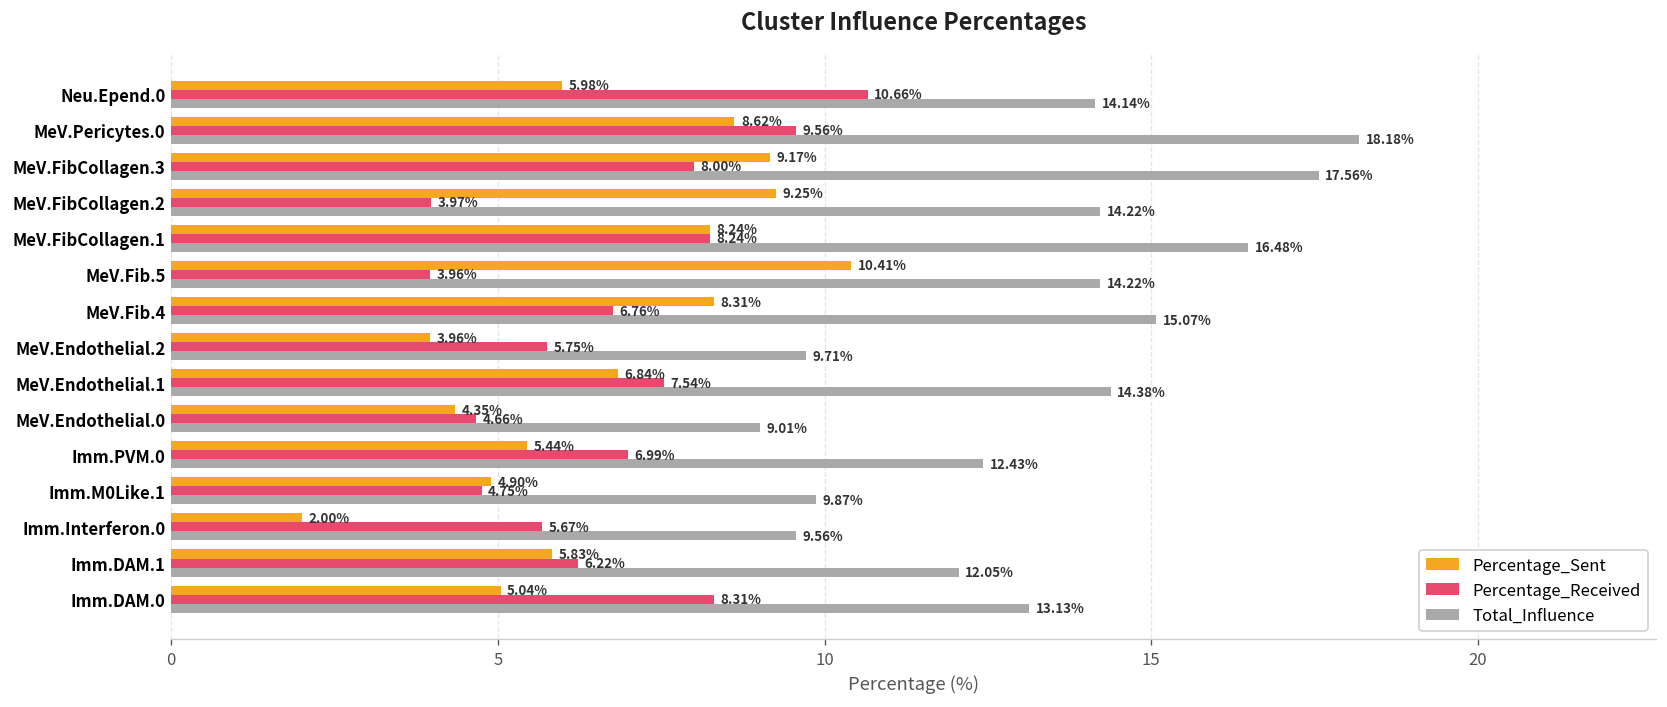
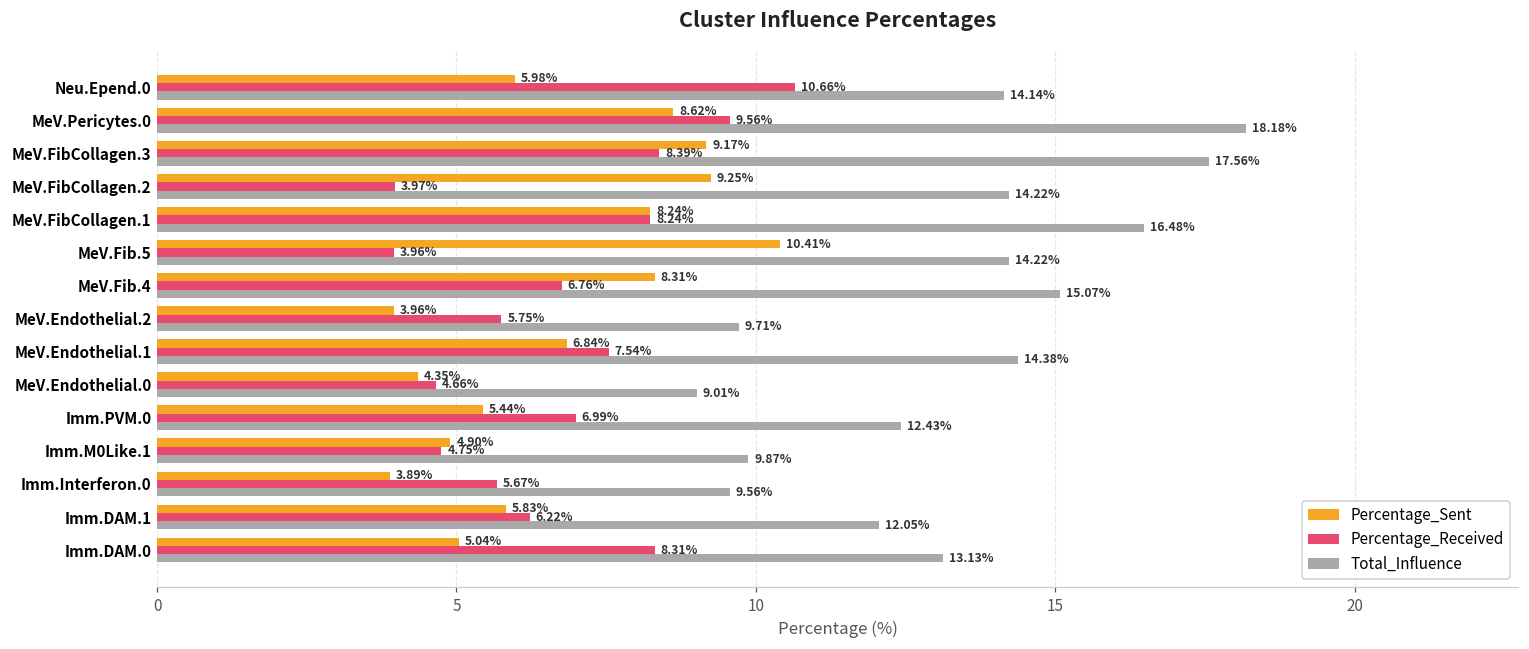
Percentage_Received, MeV.FibCollagen.3: 8.00% -> 8.39%
Percentage_Sent, Imm.Interferon.0: 2.00% -> 3.89%
